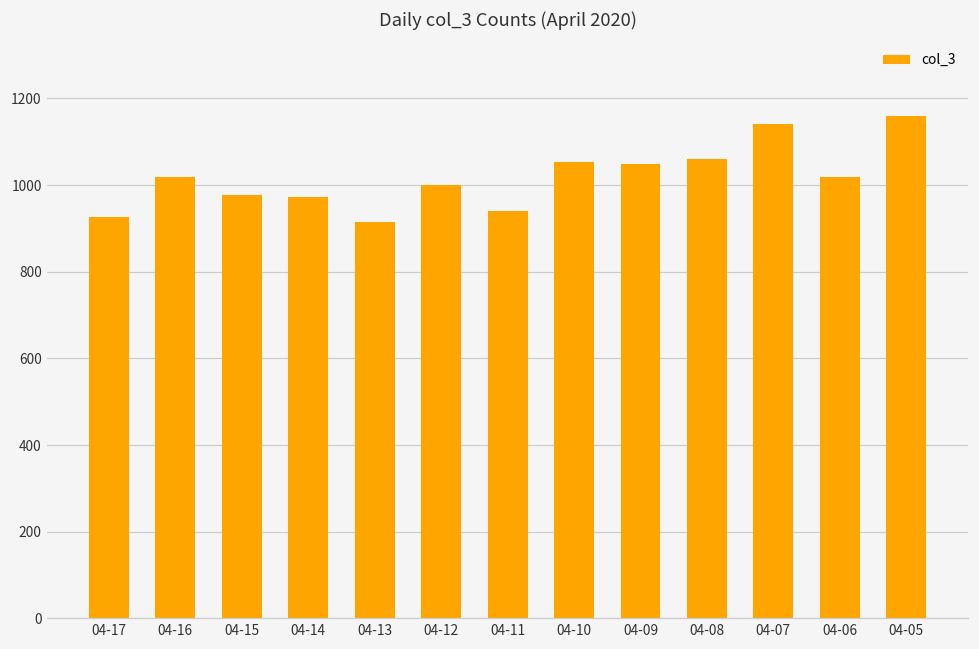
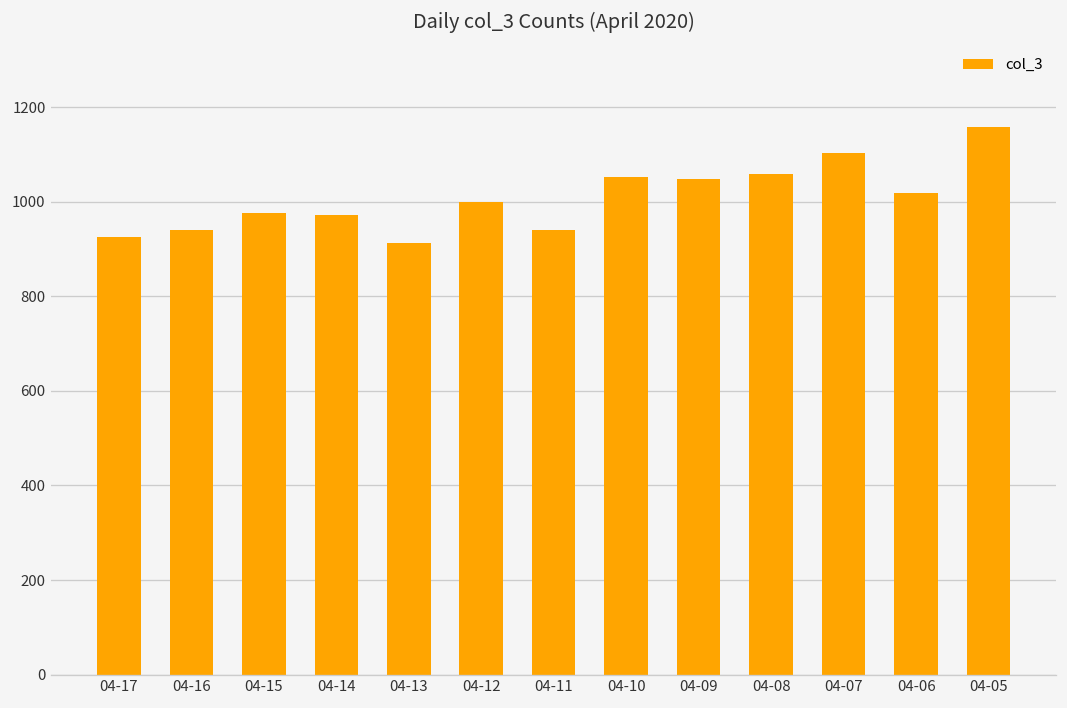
04-16: 1020 -> 940
04-07: 1140 -> 1100
